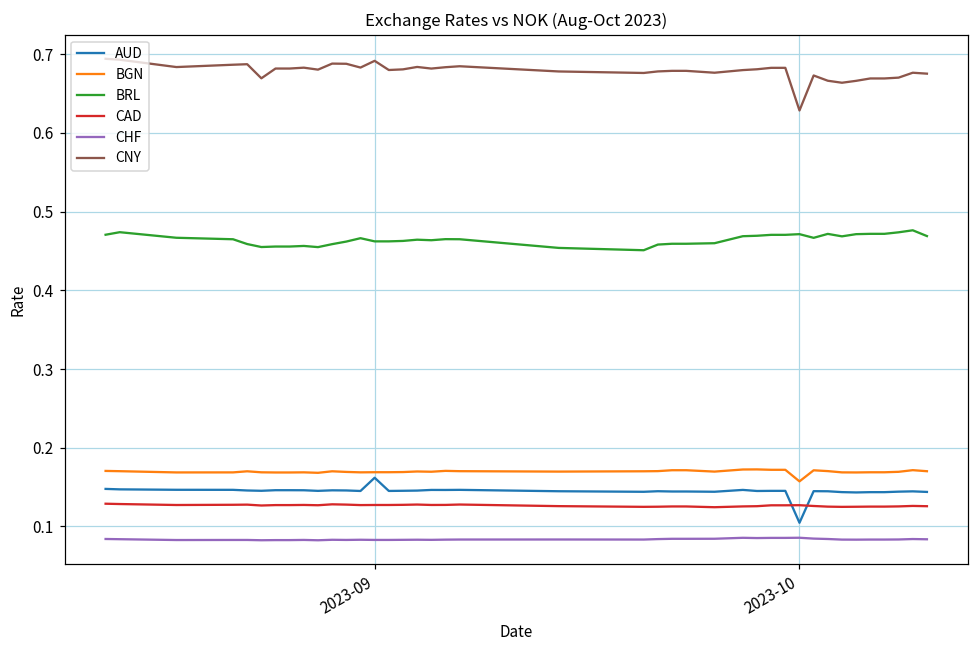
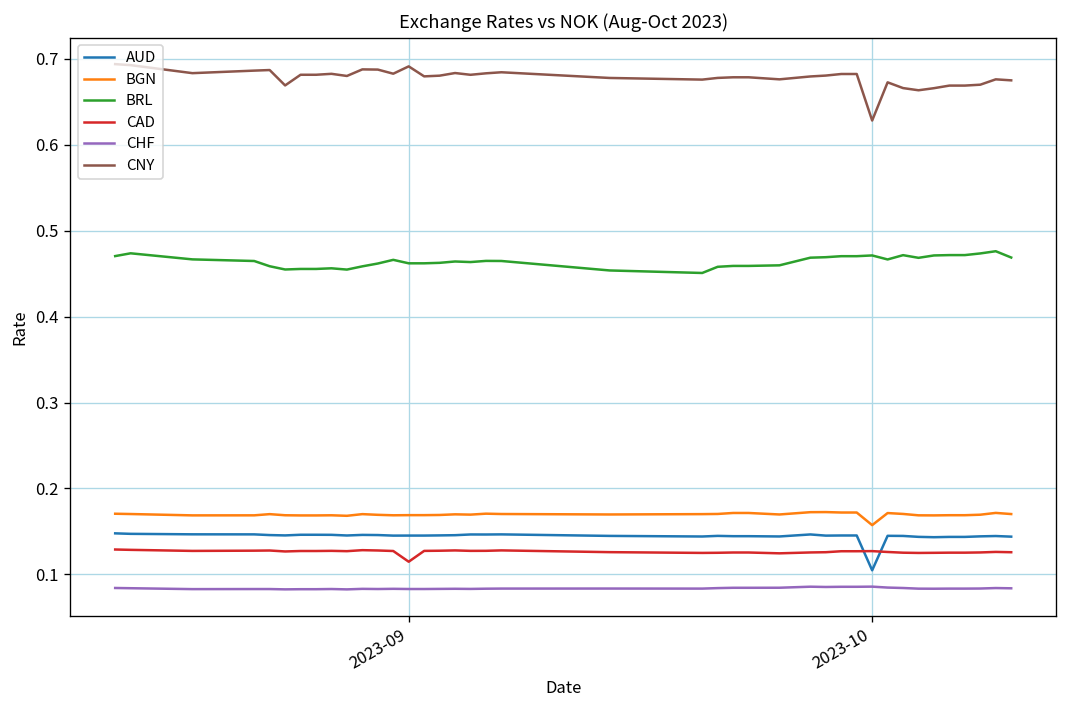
AUD, 2023-09: 0.16 -> 0.15
CAD, 2023-09: 0.13 -> 0.11
